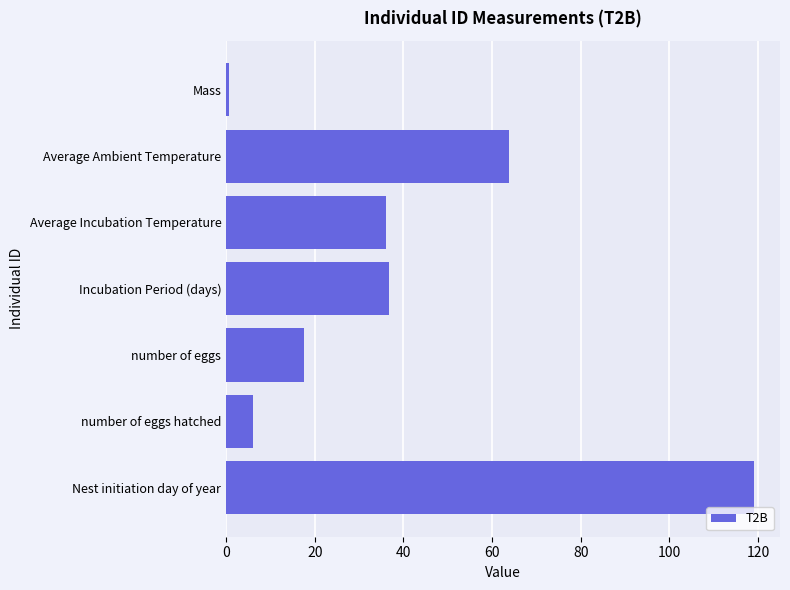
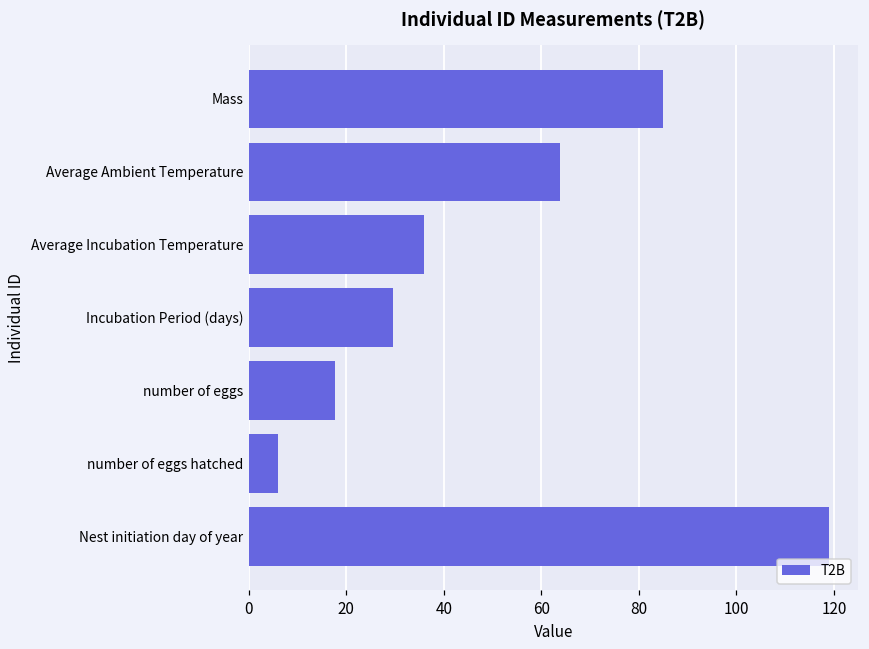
Mass: 1 -> 85
Incubation Period (days): 37 -> 30
